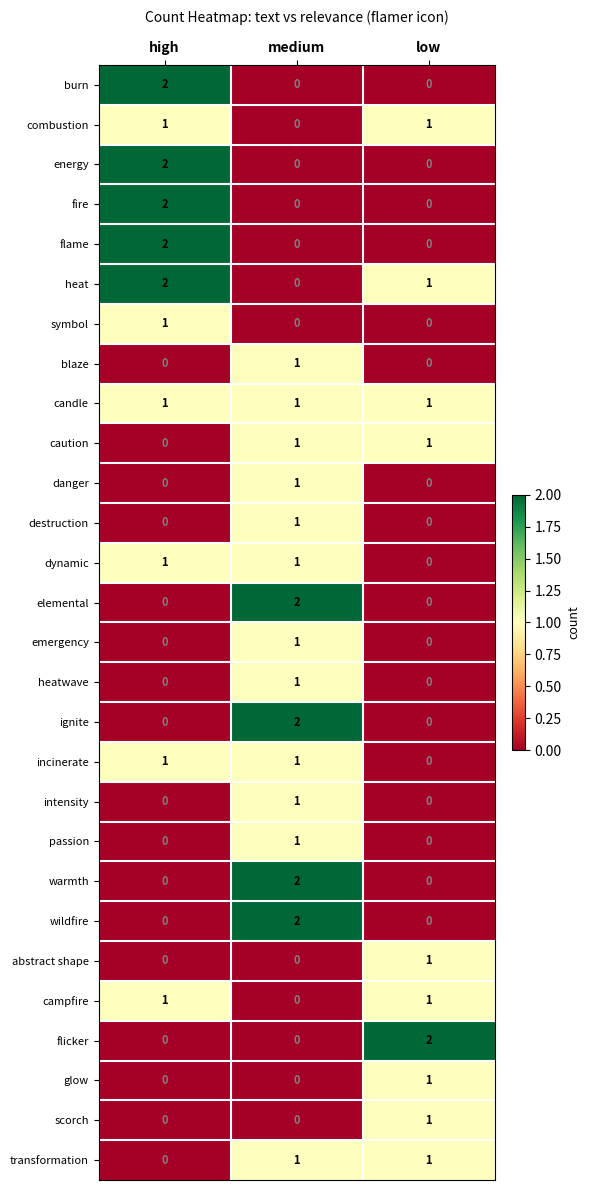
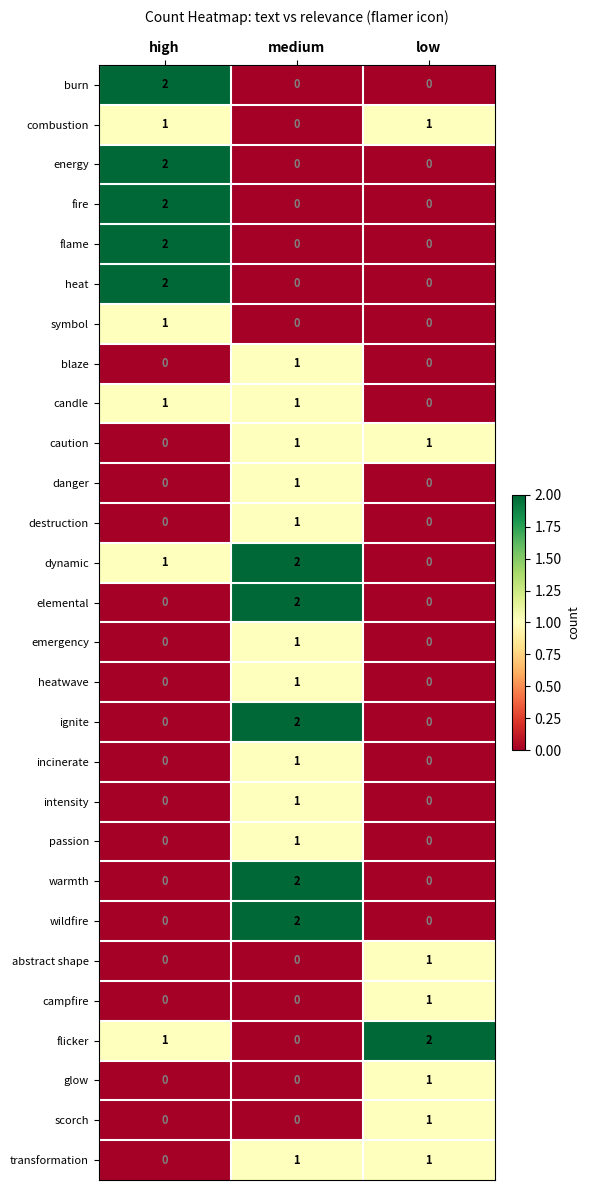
heat, low: 1 -> 0
candle, low: 1 -> 0
dynamic, medium: 1 -> 2
incinerate, high: 1 -> 0
campfire, high: 1 -> 0
flicker, high: 0 -> 1
